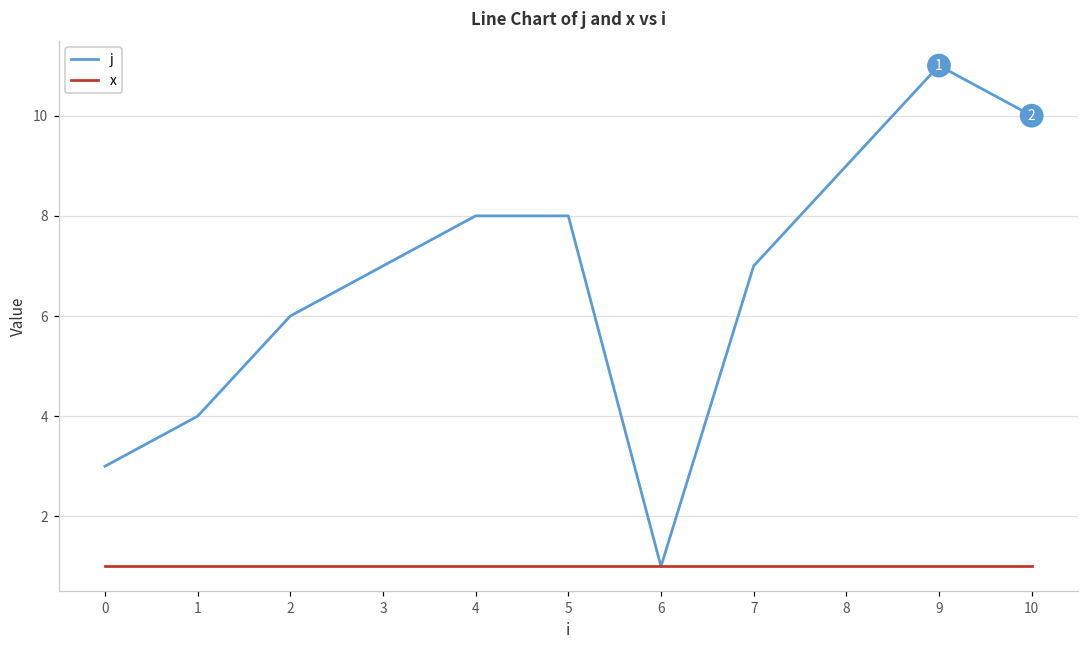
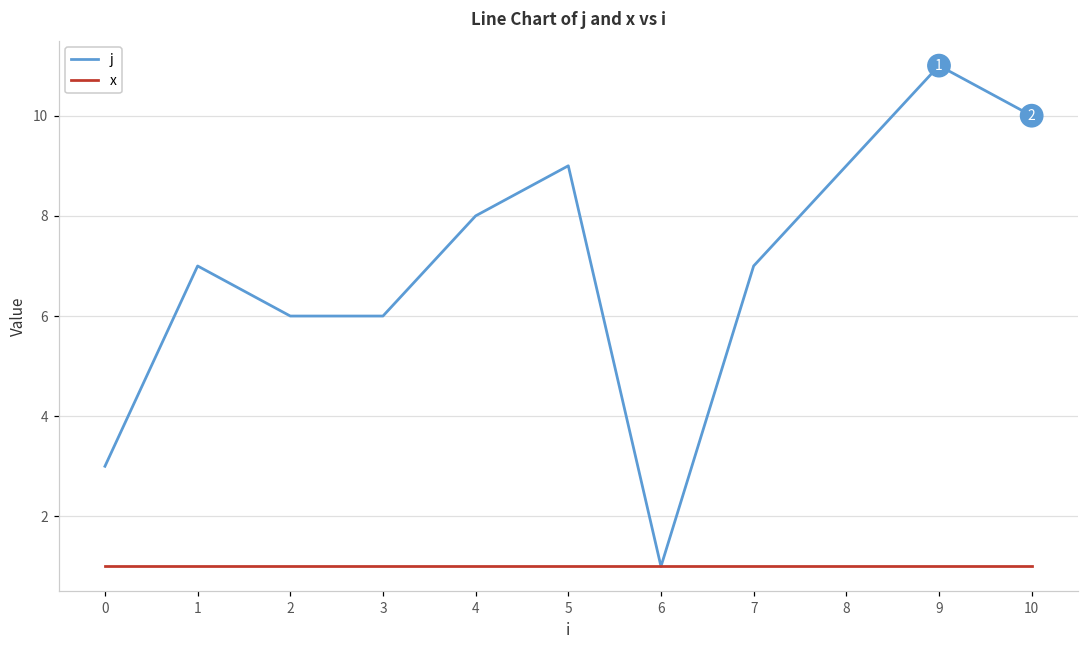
j, 1: 4 -> 7
j, 3: 7 -> 6
j, 5: 8 -> 9
